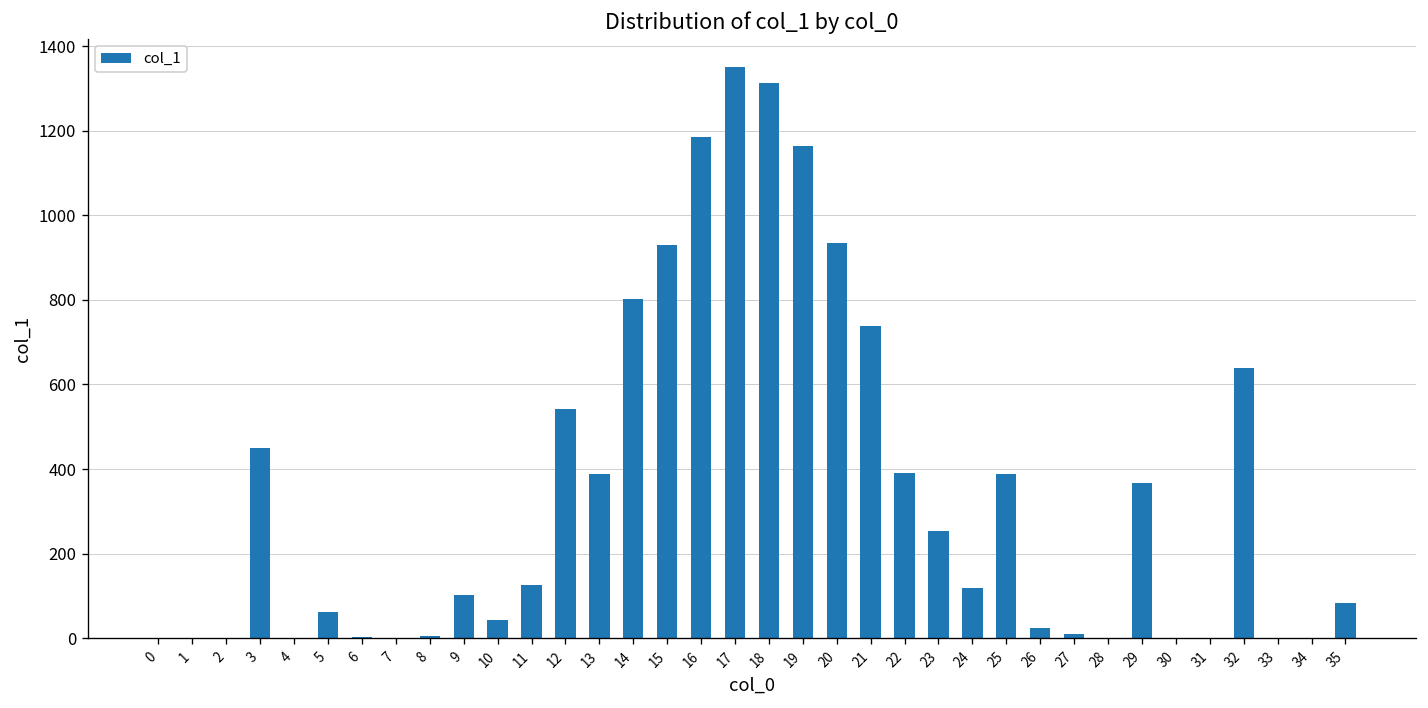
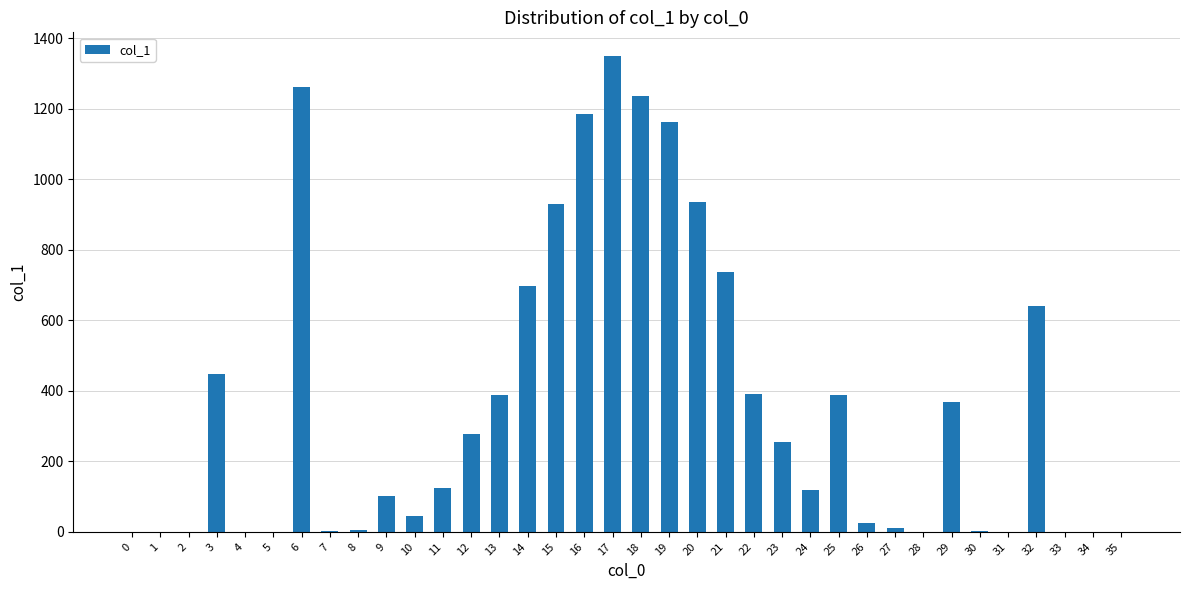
5: 60 -> 0
6: 0 -> 1260
12: 540 -> 280
14: 800 -> 700
18: 1310 -> 1240
35: 80 -> 0
